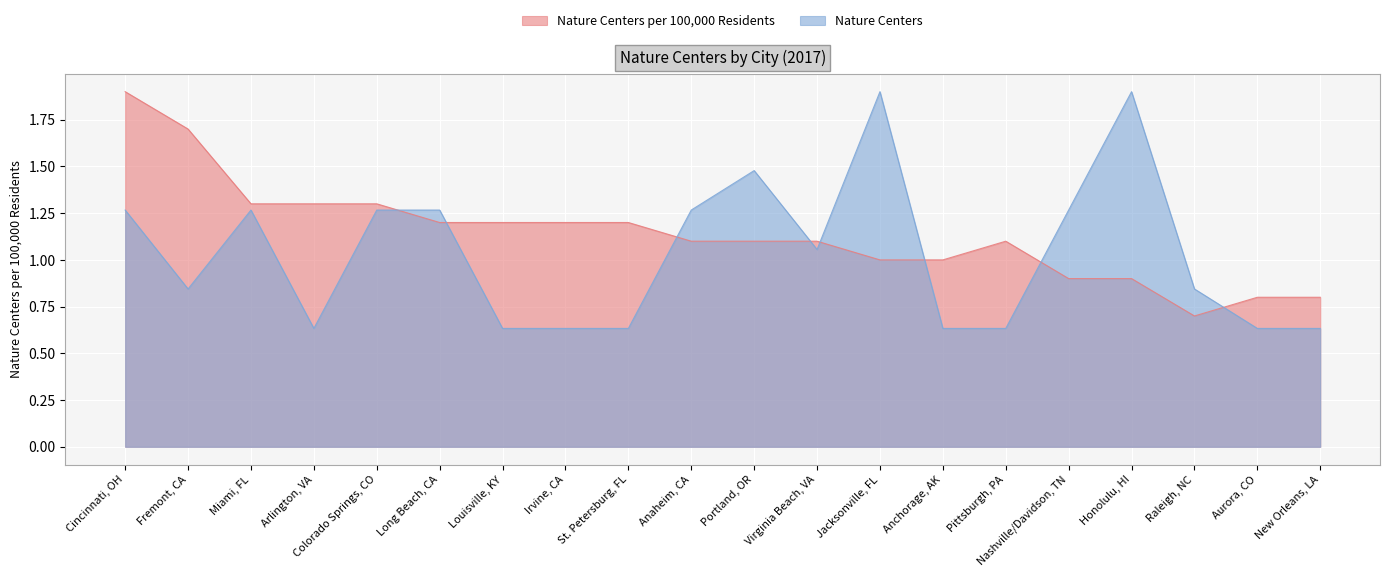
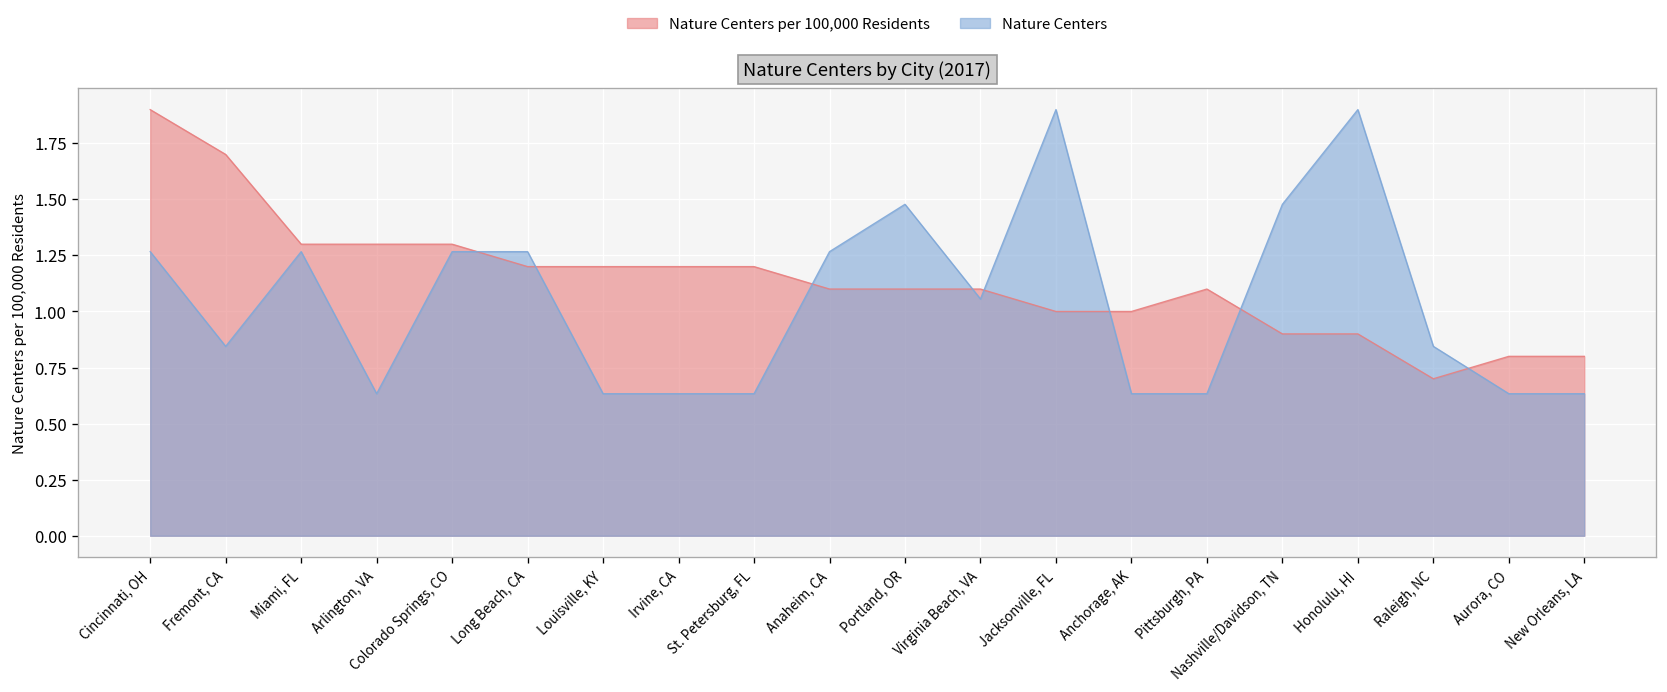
Nature Centers, Nashville/Davidson, TN: 1.27 -> 1.48
